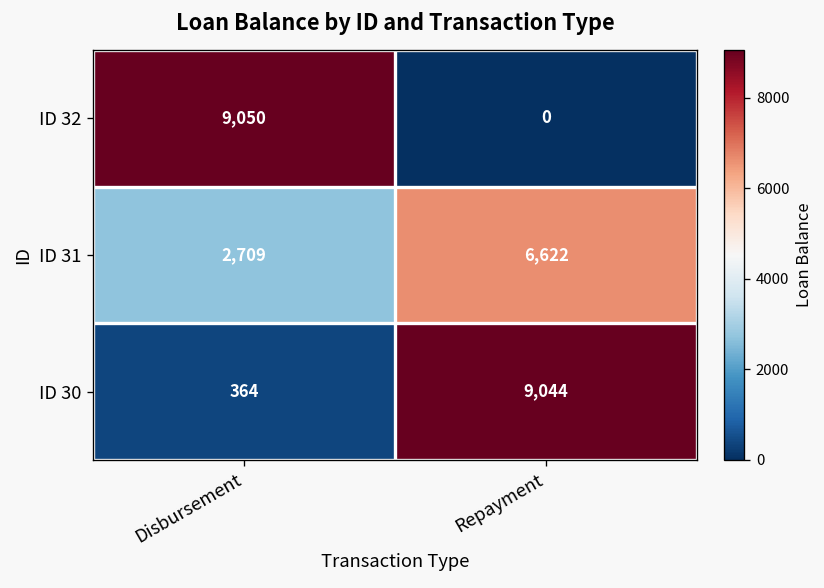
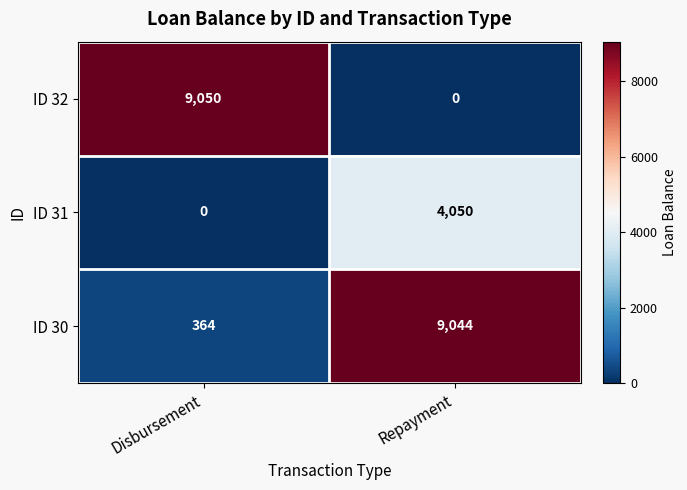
ID 31, Disbursement: 2,709 -> 0
ID 31, Repayment: 6,622 -> 4,050
